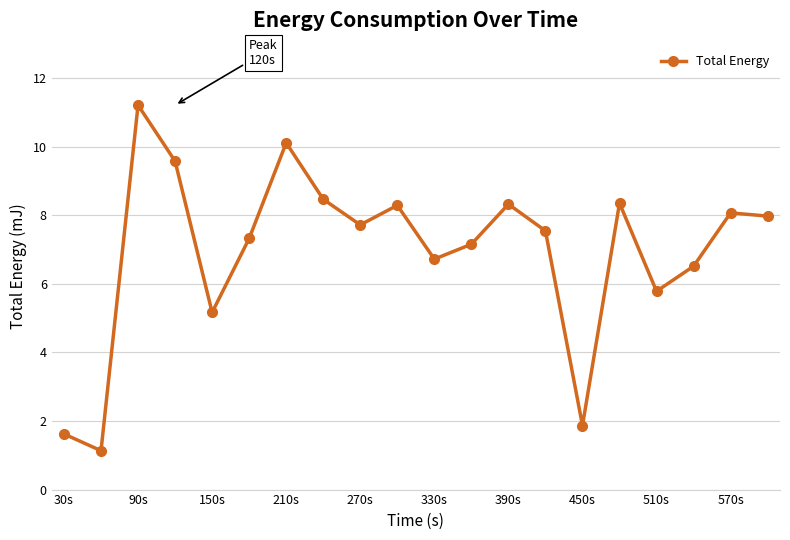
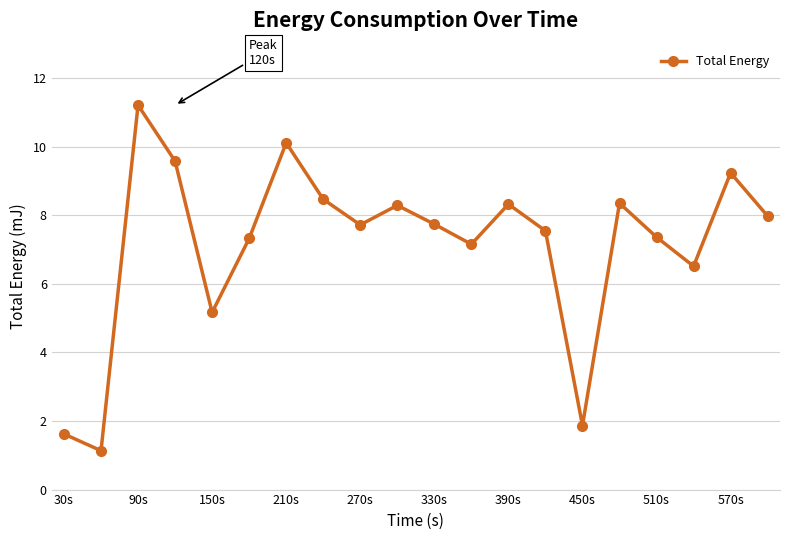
330s: 6.7 -> 7.7
510s: 5.8 -> 7.4
570s: 8.1 -> 9.2
